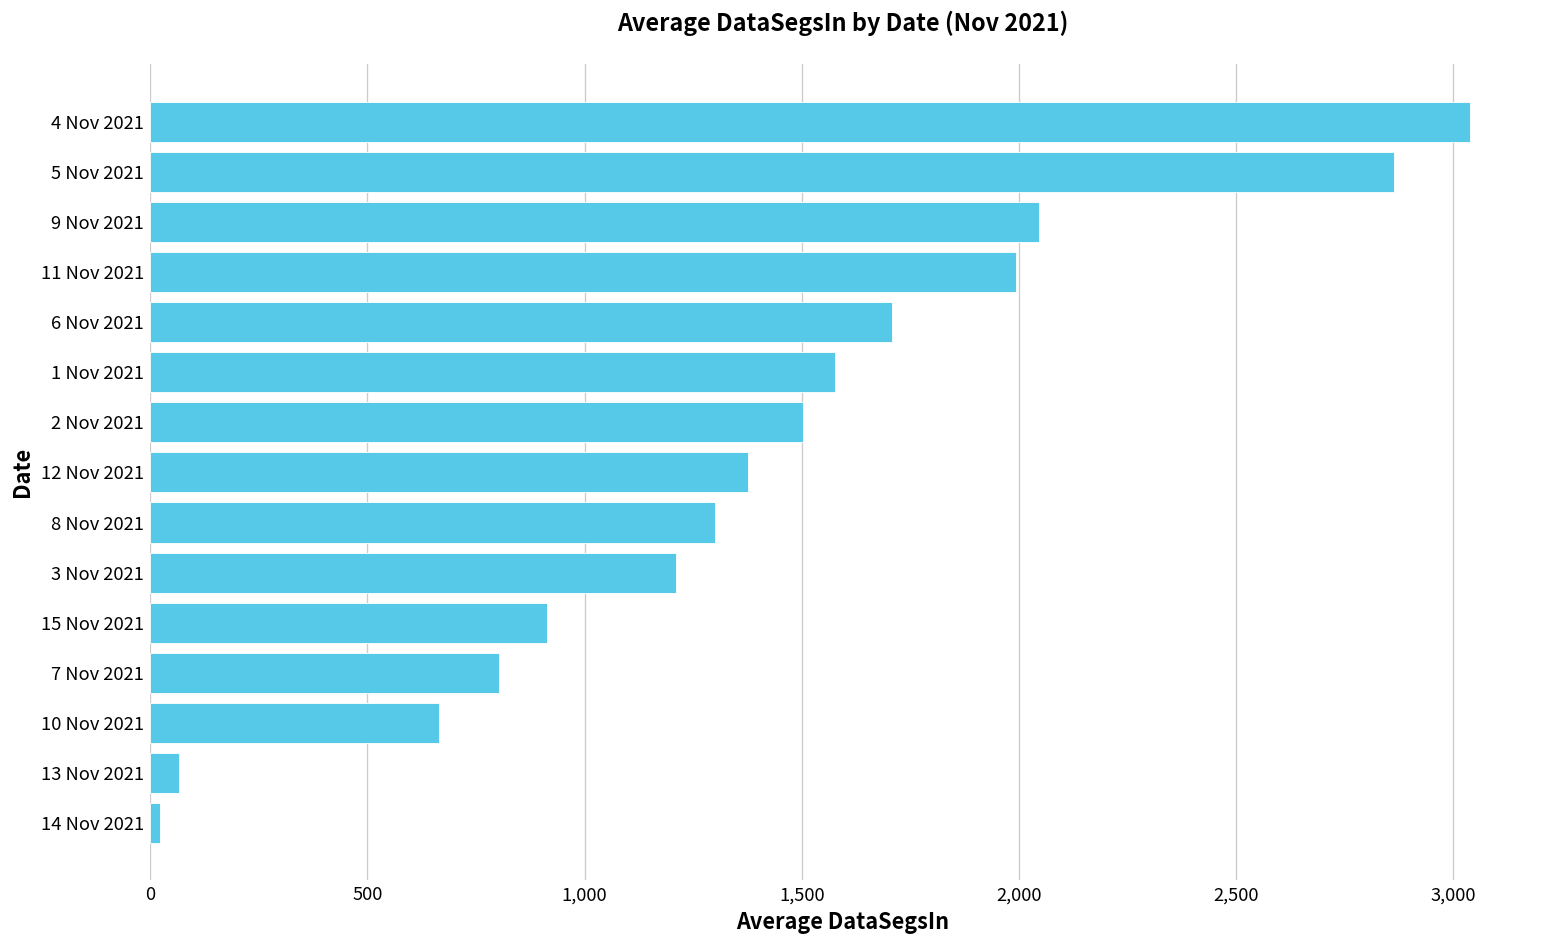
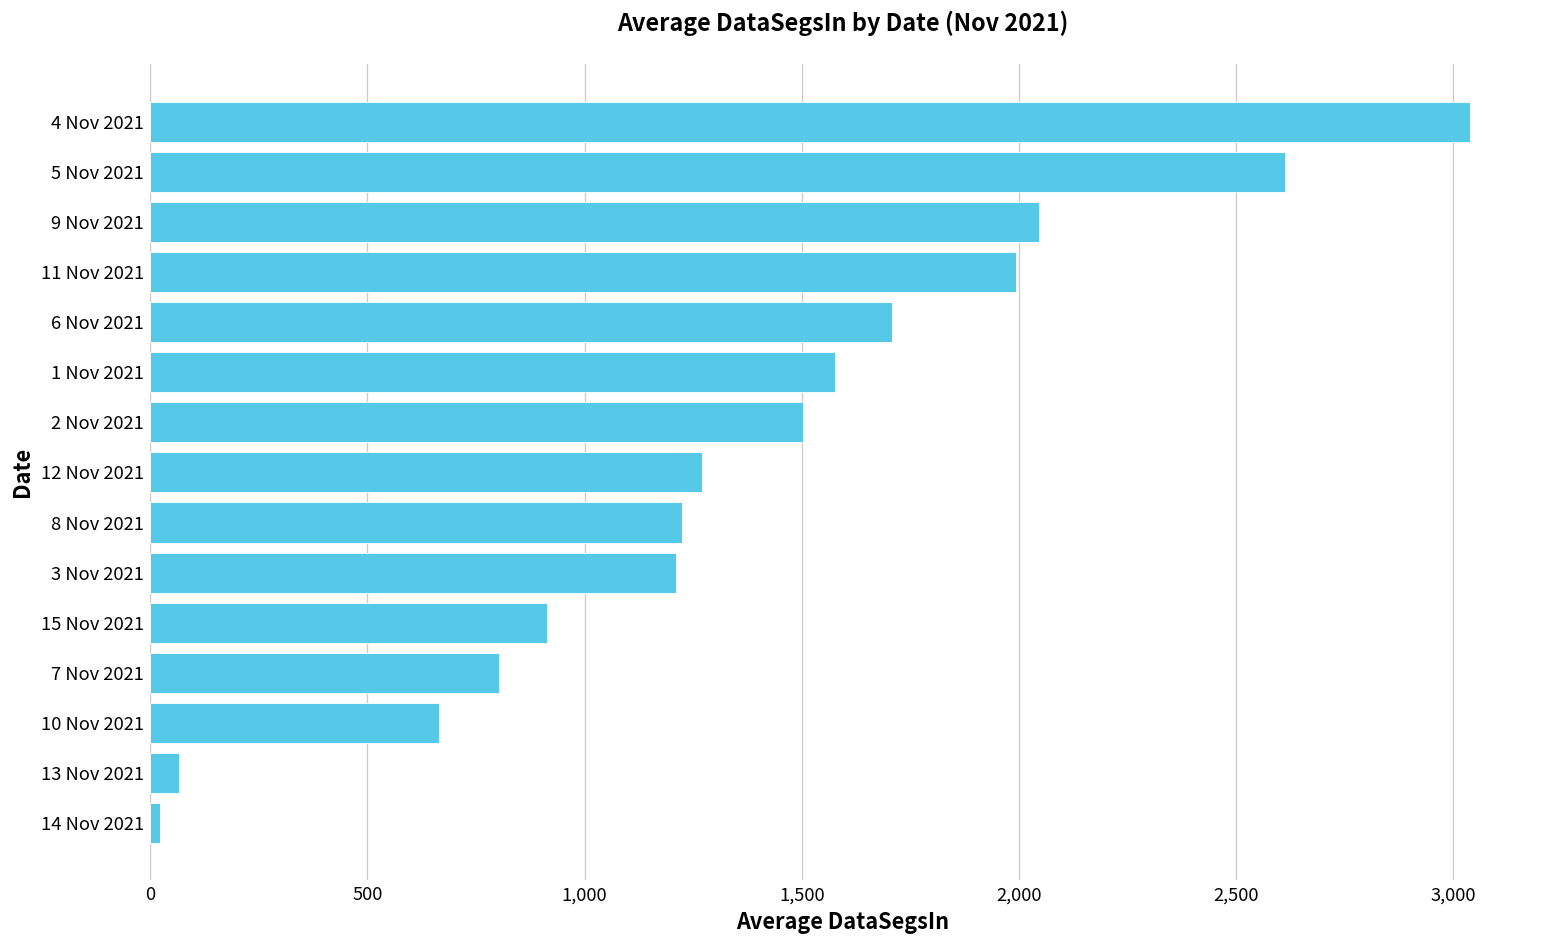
5 Nov 2021: 2,860 -> 2,610
12 Nov 2021: 1,380 -> 1,270
8 Nov 2021: 1,300 -> 1,220
